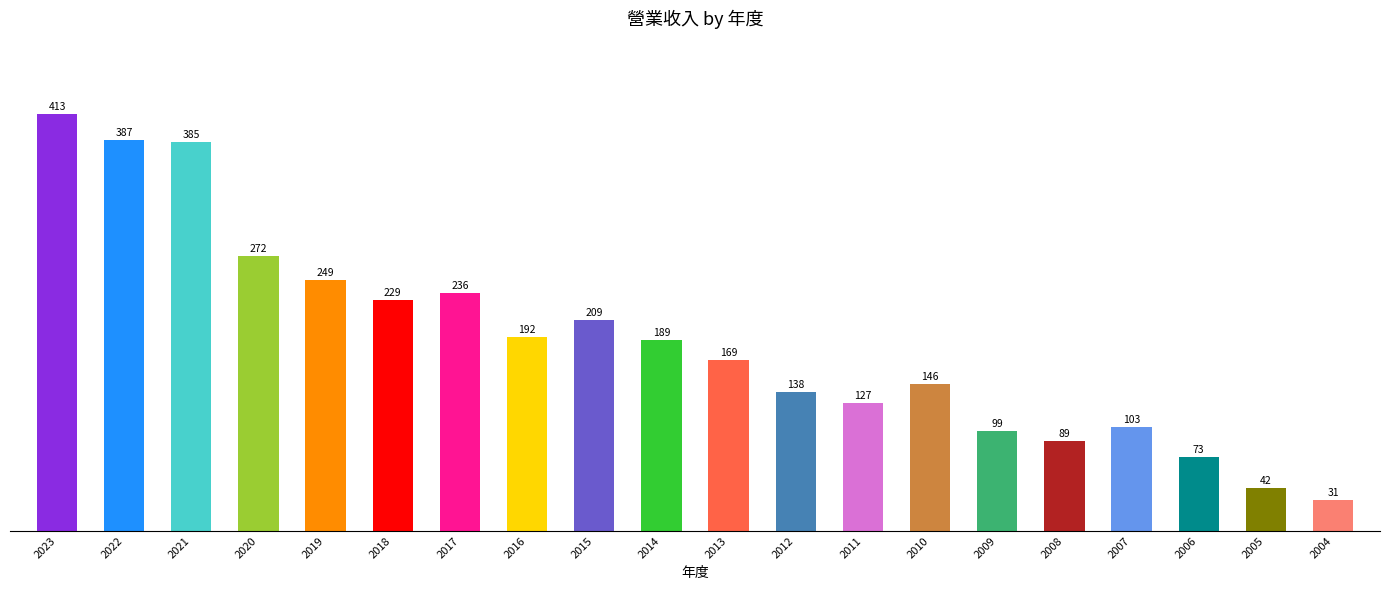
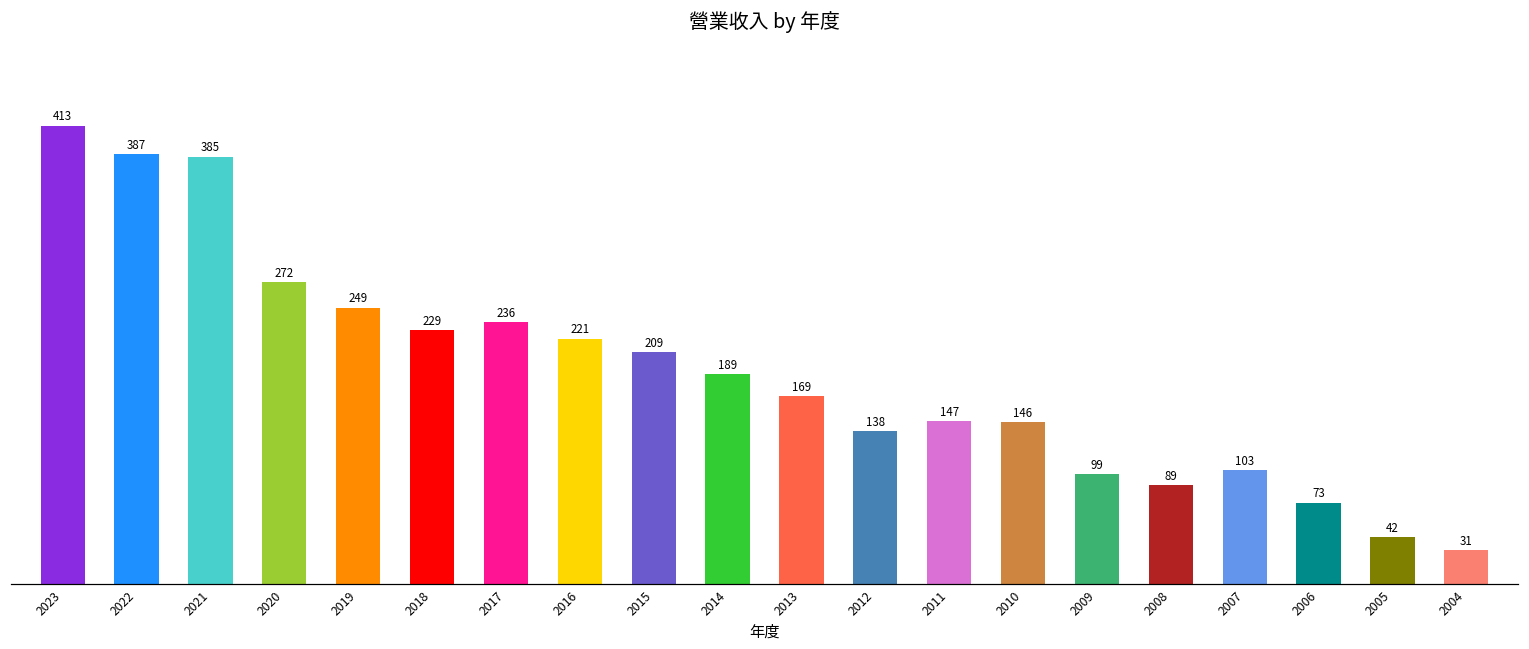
2016: 192 -> 221
2011: 127 -> 147
